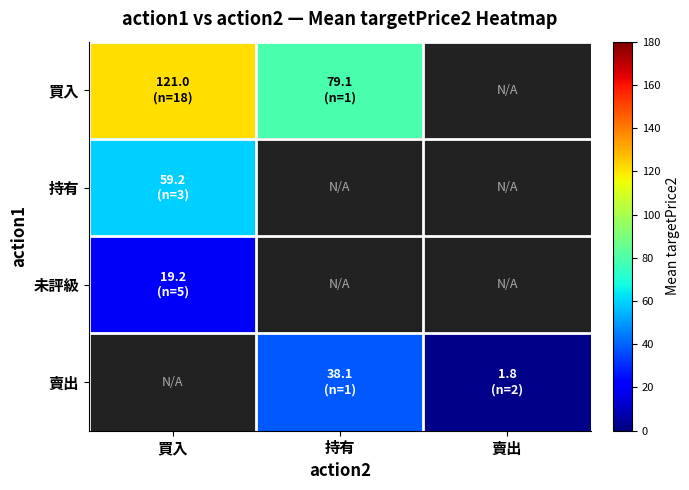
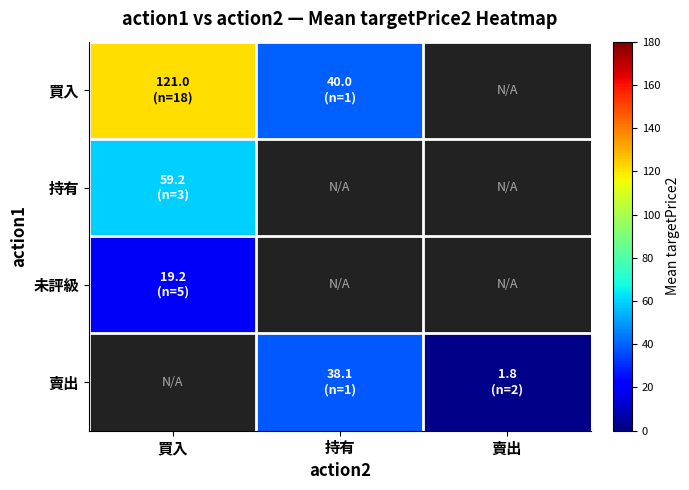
買入, 持有: 79.1 -> 40.0
